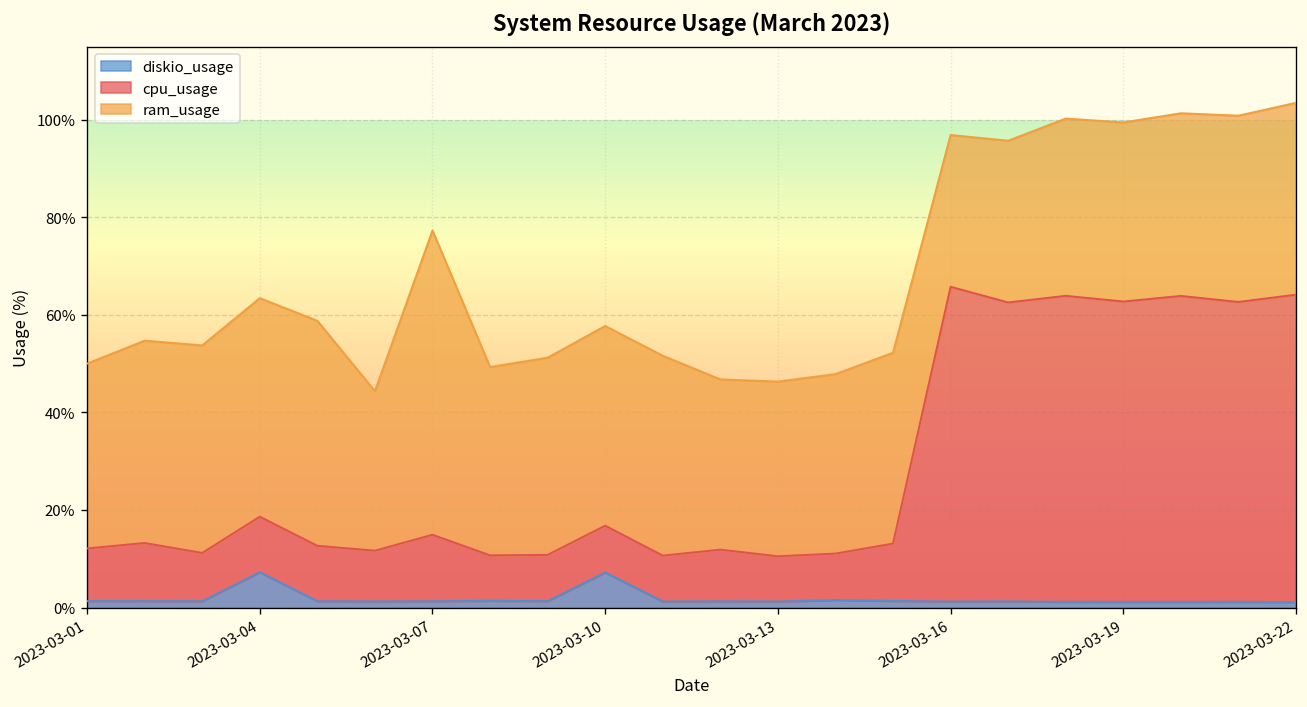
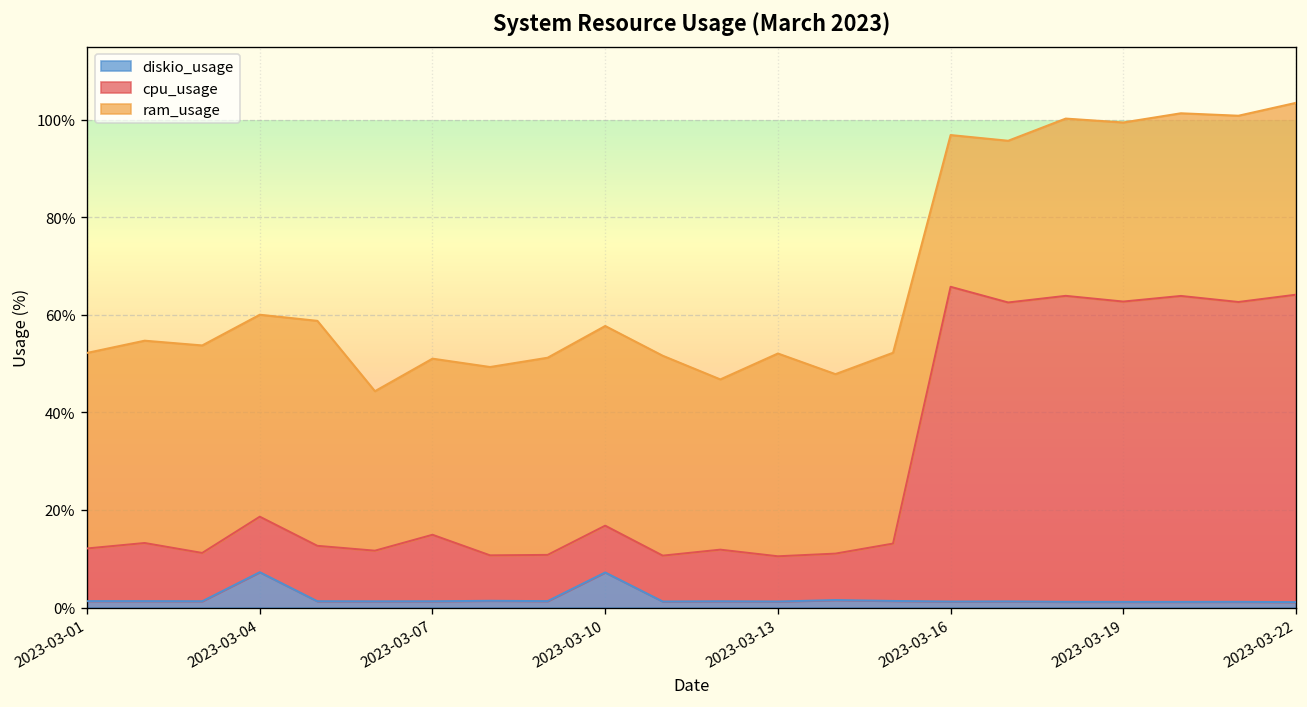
ram_usage, 2023-03-01: 38% -> 40%
ram_usage, 2023-03-04: 45% -> 41%
ram_usage, 2023-03-07: 62% -> 36%
ram_usage, 2023-03-13: 36% -> 42%
